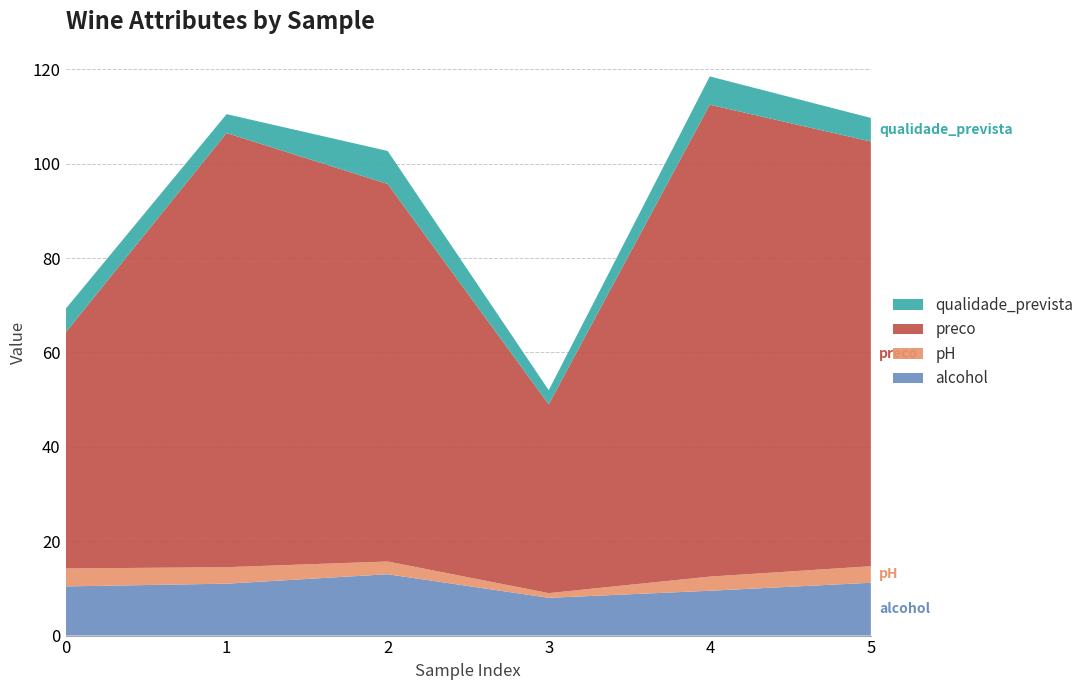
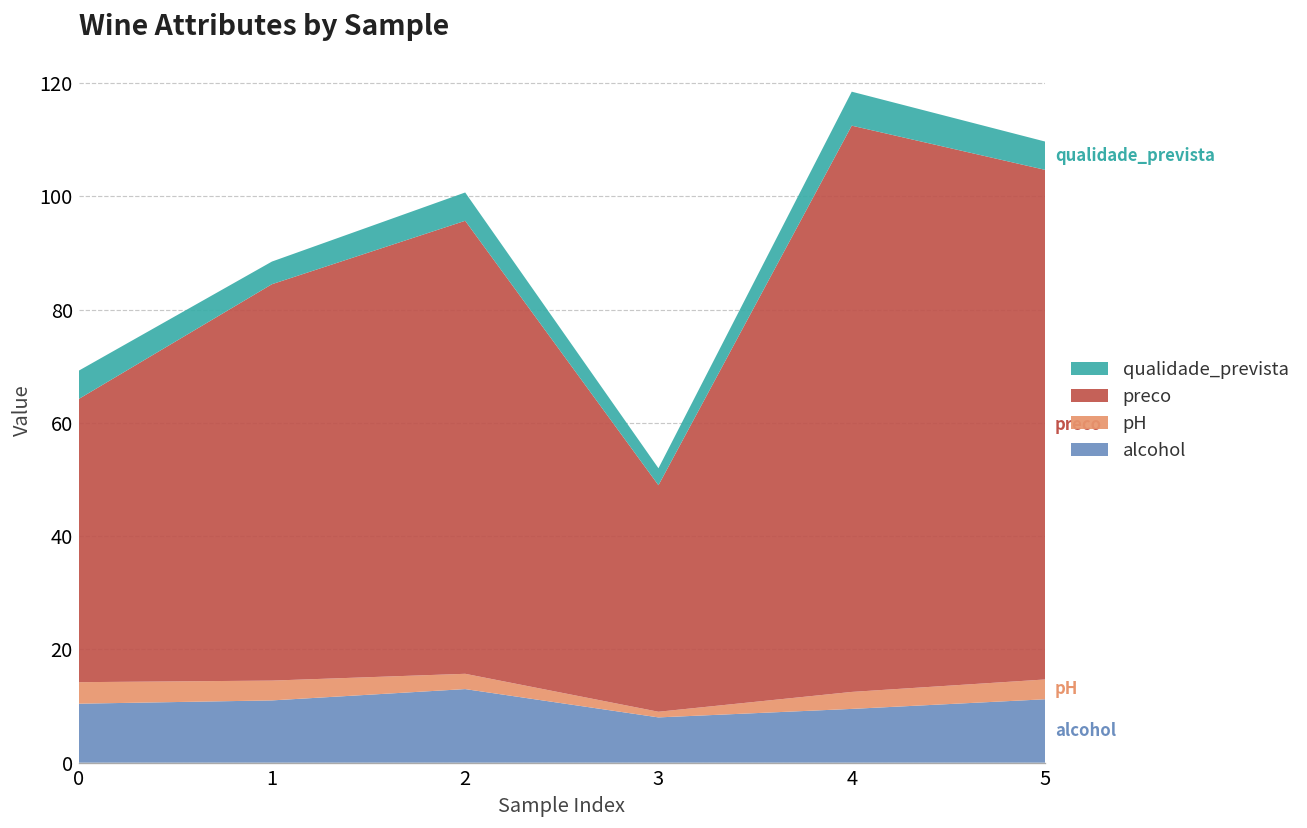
preco, 1: 92 -> 70
qualidade_prevista, 2: 7 -> 5
